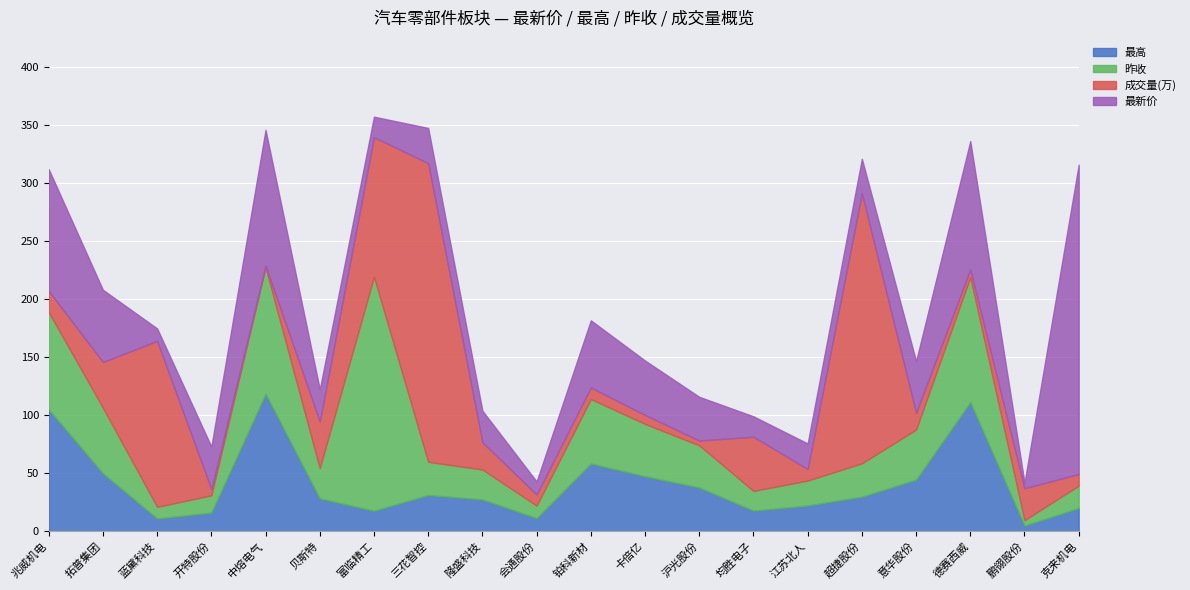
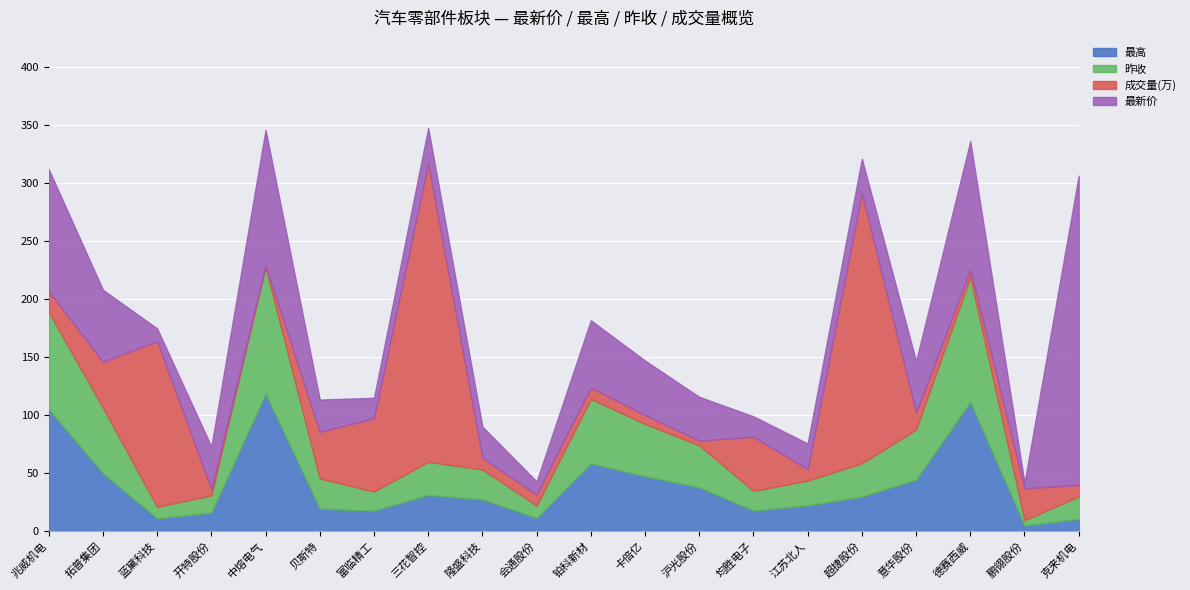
最高, 贝斯特: 28 -> 19
昨收, 富临精工: 202 -> 17
成交量(万), 富临精工: 120 -> 63
成交量(万), 隆盛科技: 24 -> 10
最高, 克来机电: 20 -> 11
